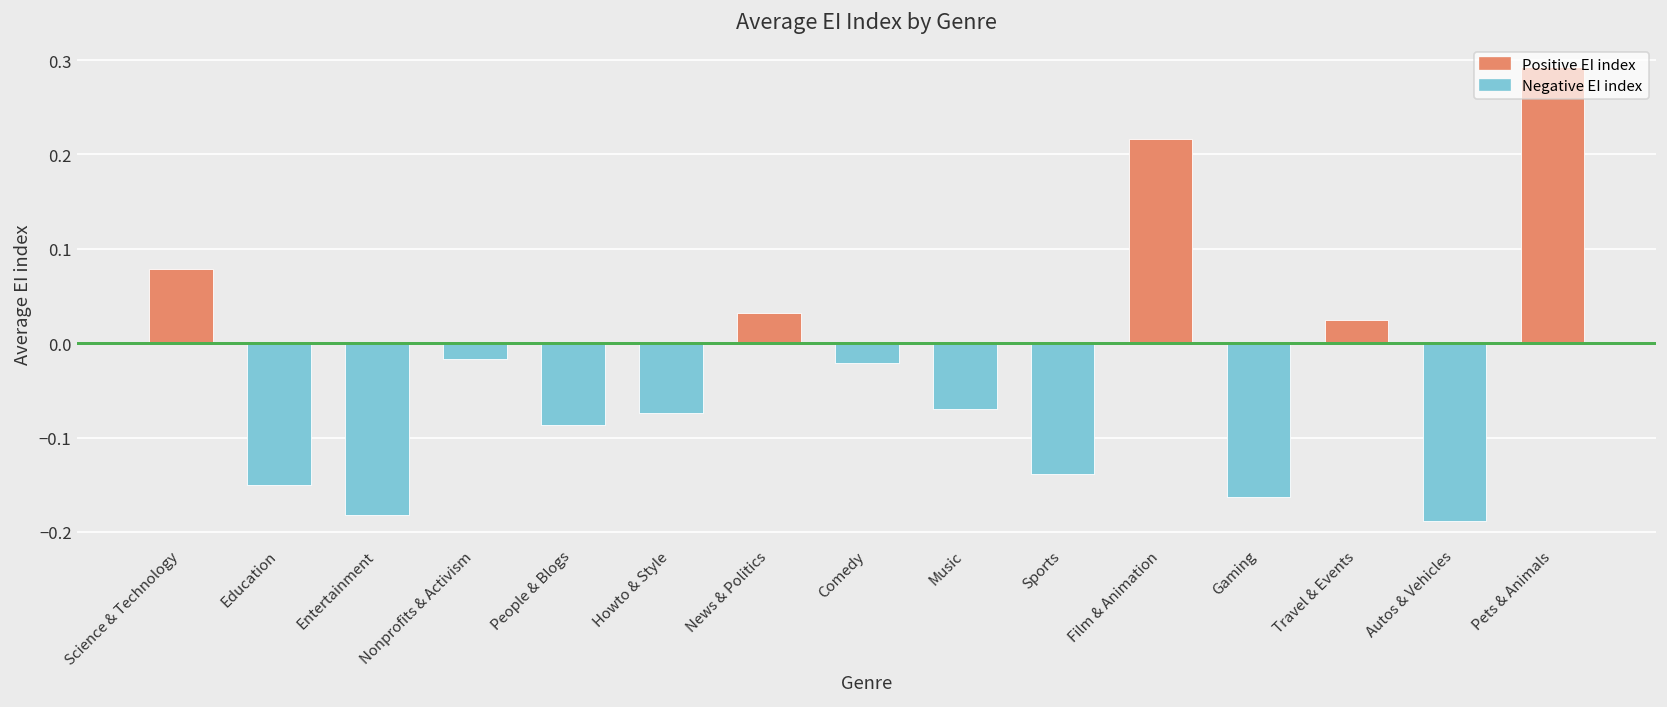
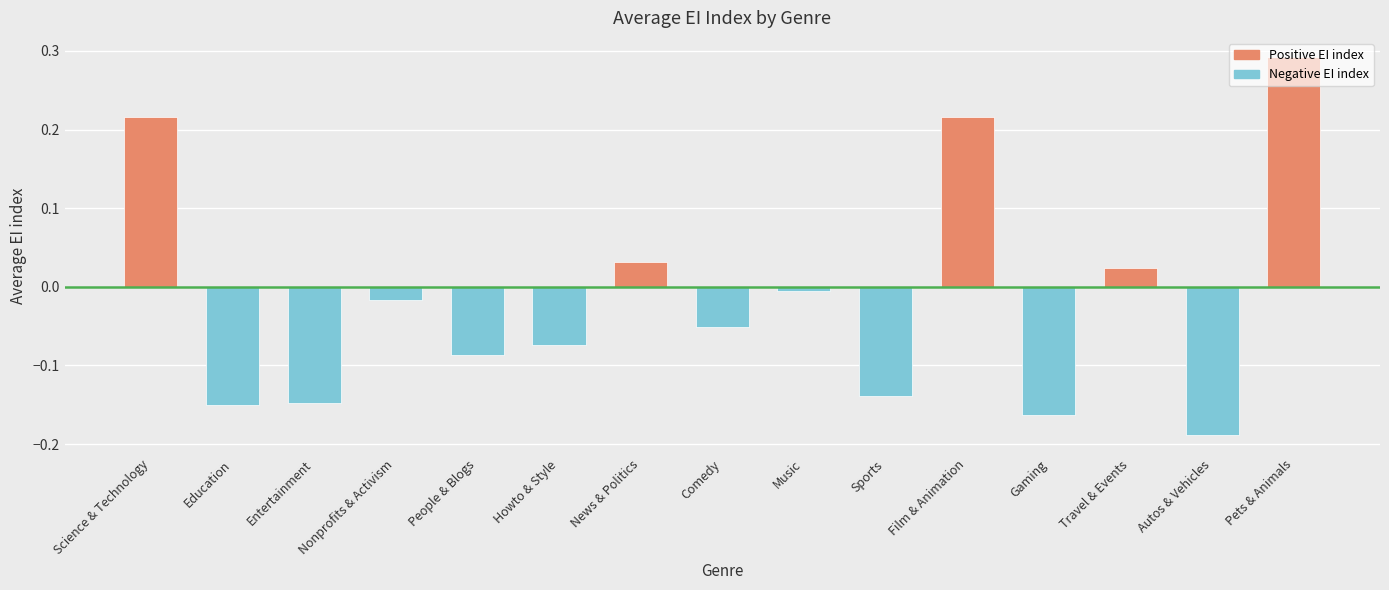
Positive EI index, Science & Technology: 0.08 -> 0.22
Negative EI index, Entertainment: -0.18 -> -0.15
Negative EI index, Comedy: -0.02 -> -0.05
Negative EI index, Music: -0.07 -> -0.01
